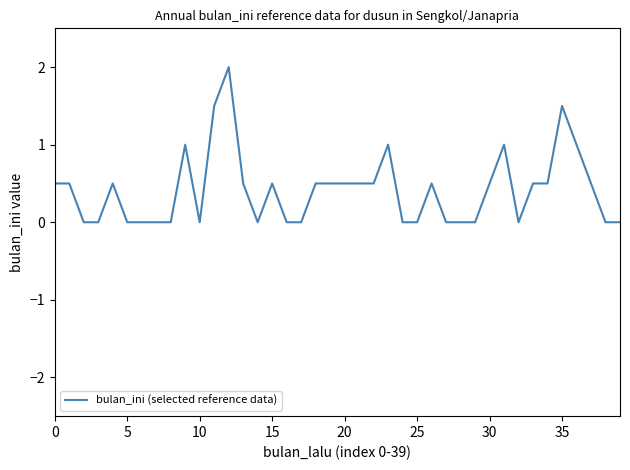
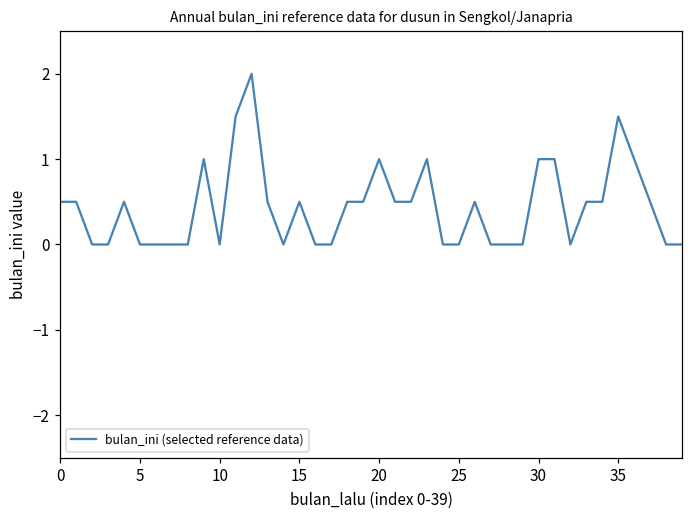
20: 0.5 -> 1.0
30: 0.5 -> 1.0
